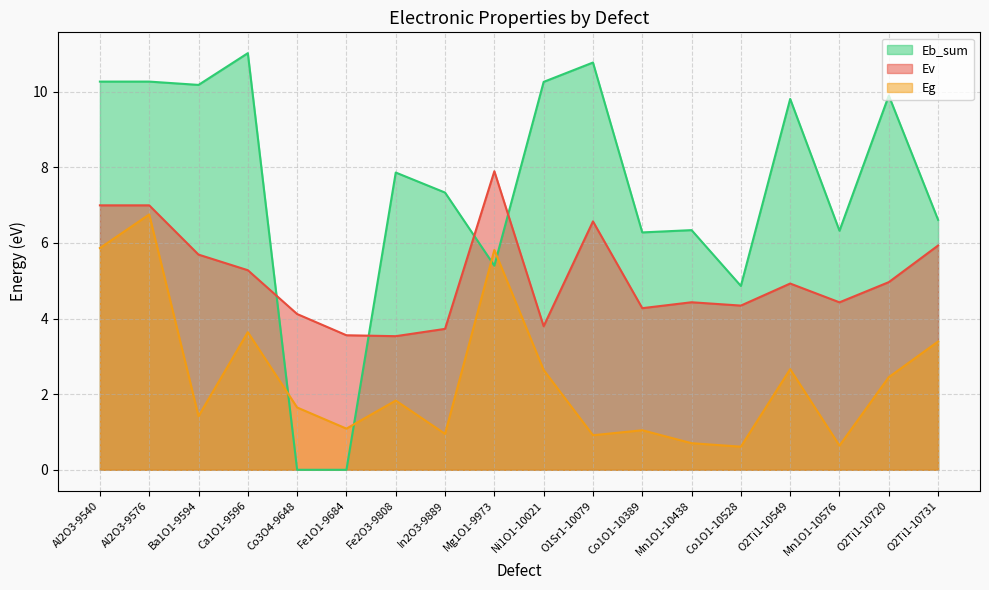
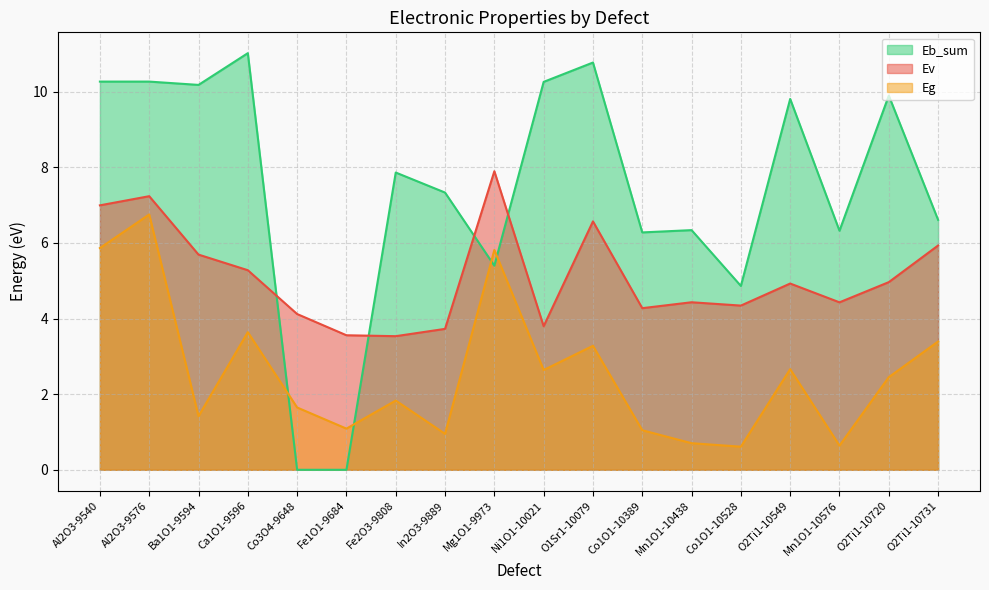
Ev, Al2O3-9576: 7.0 -> 7.2
Eg, O1Sr1-10079: 0.9 -> 3.3
